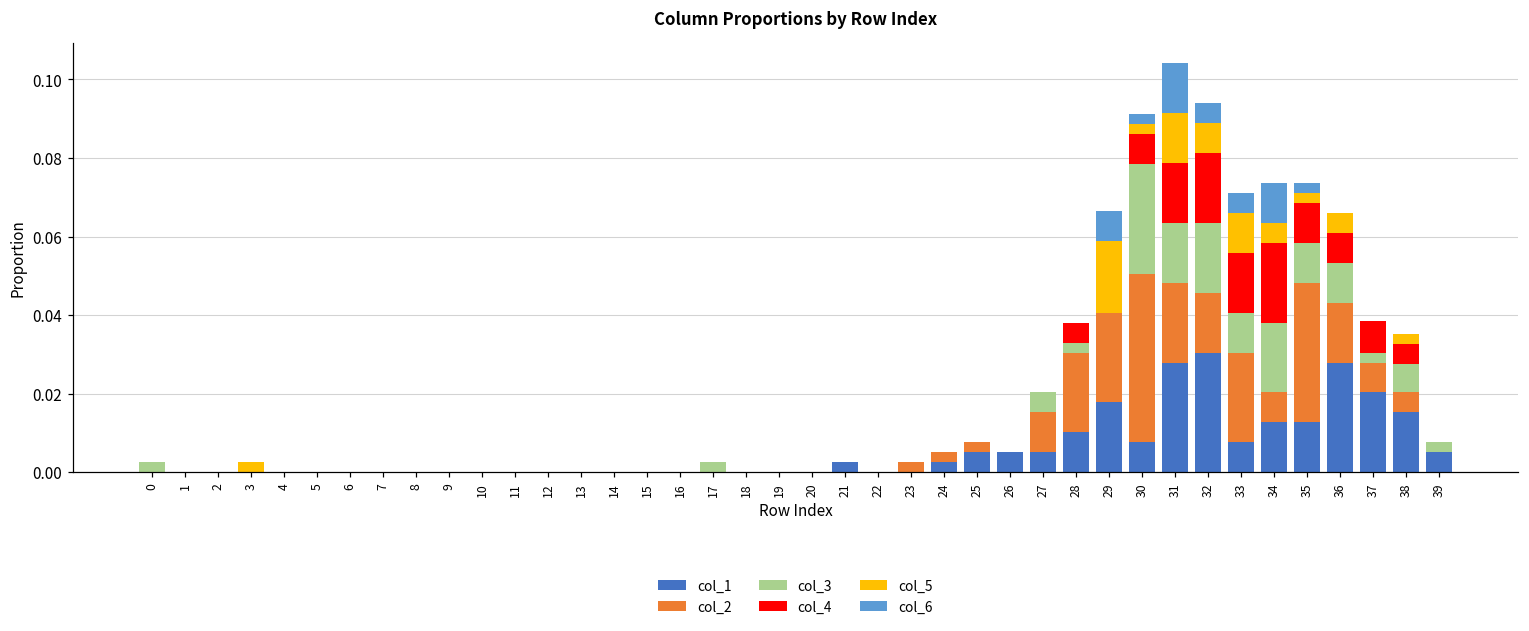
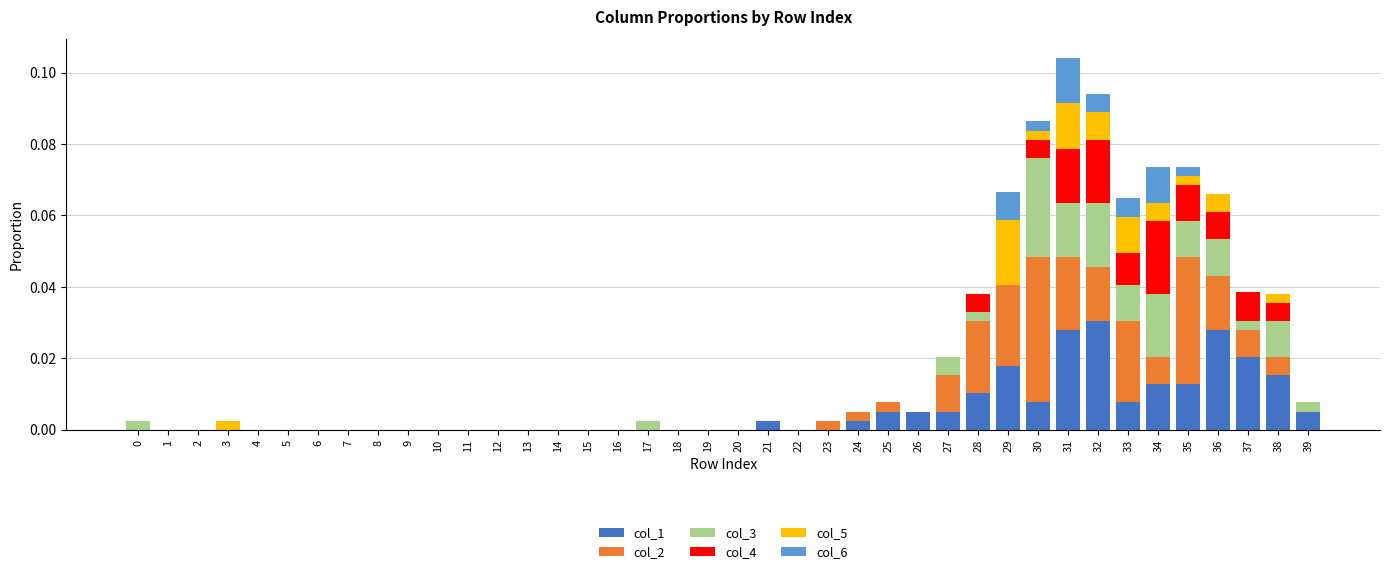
col_2, 30: 0.043 -> 0.041
col_4, 30: 0.008 -> 0.005
col_4, 33: 0.015 -> 0.009
col_3, 38: 0.007 -> 0.010
